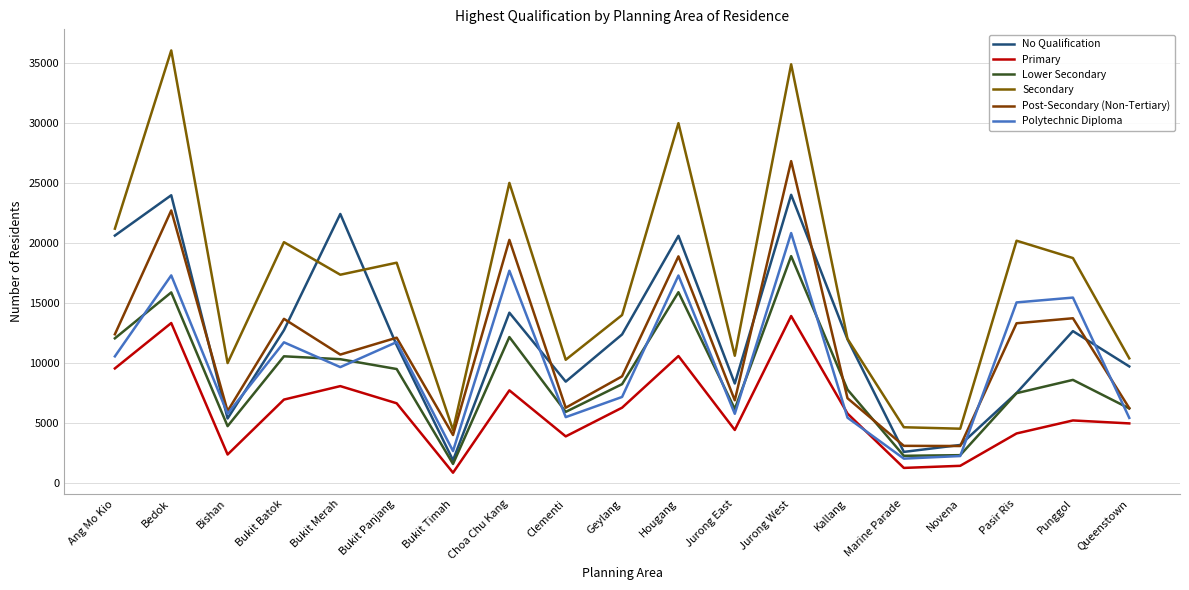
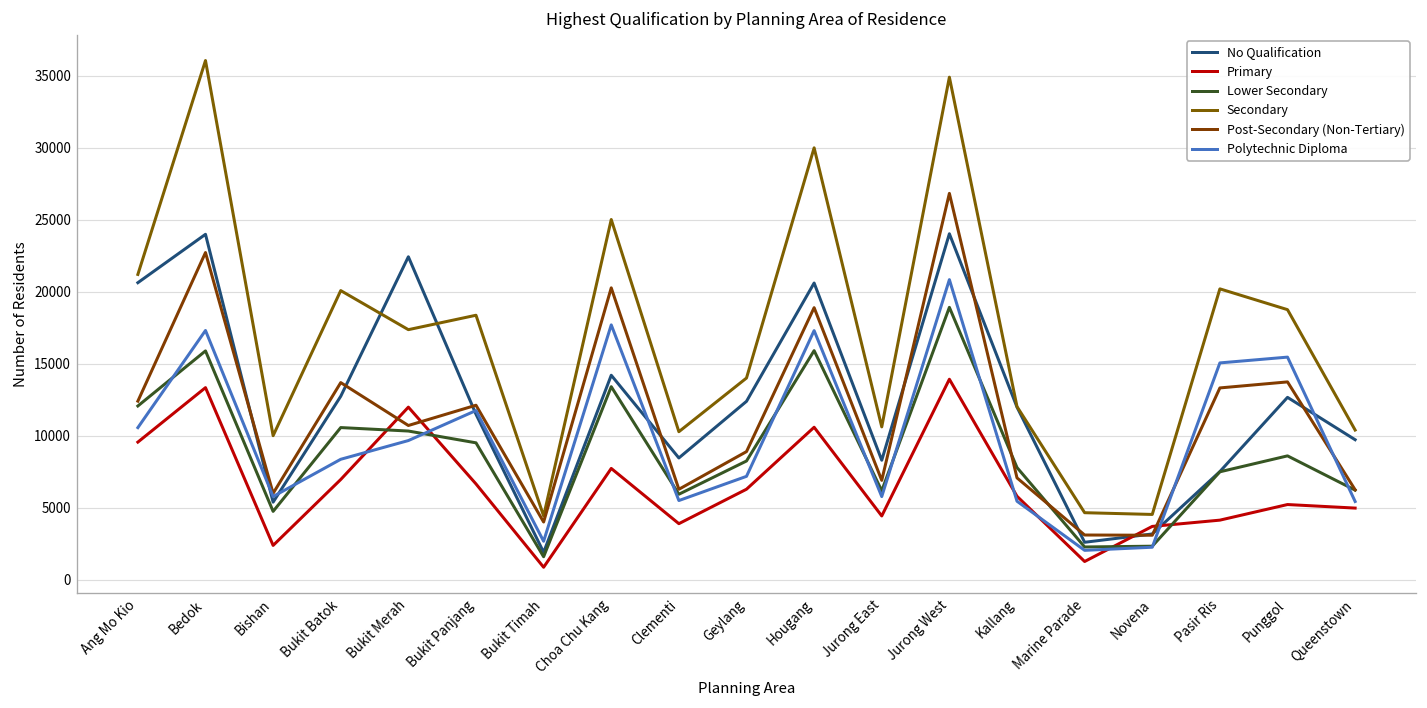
Polytechnic Diploma, Bukit Batok: 11700 -> 8400
Primary, Bukit Merah: 8100 -> 12000
Lower Secondary, Choa Chu Kang: 12200 -> 13400
Primary, Novena: 1400 -> 3700
